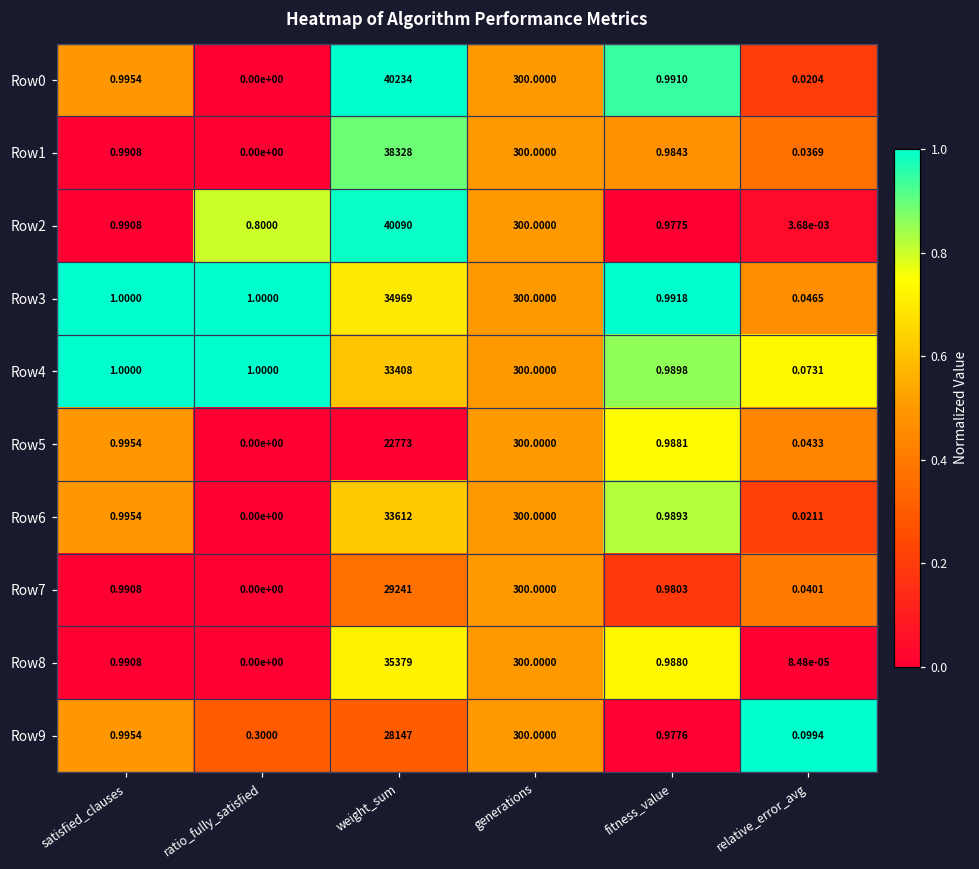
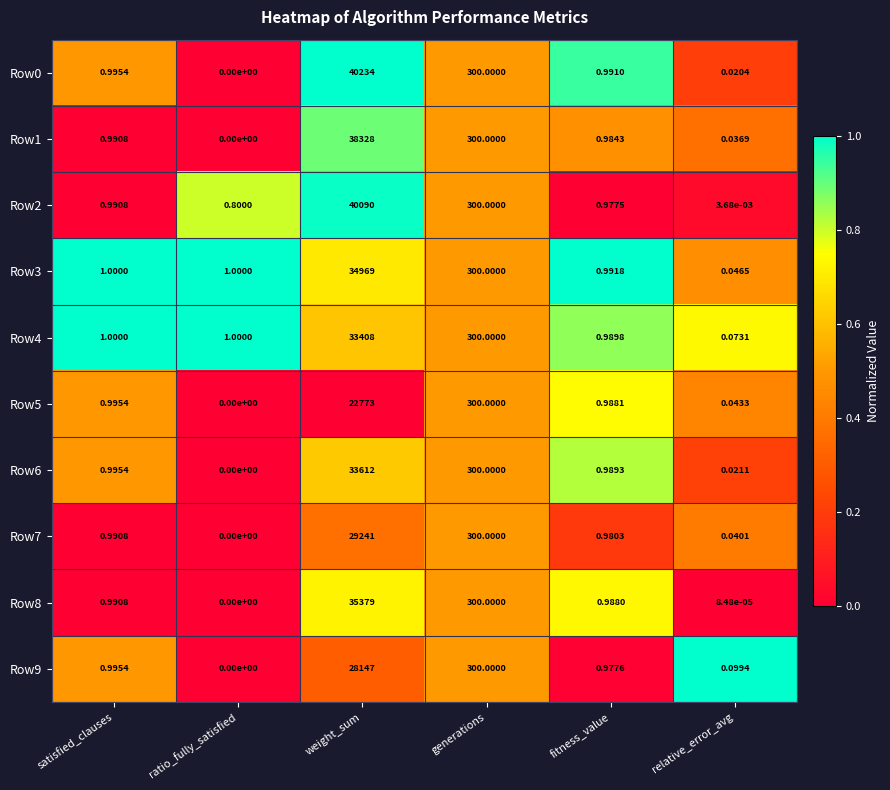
Row9, ratio_fully_satisfied: 0.3000 -> 0.00e+00
